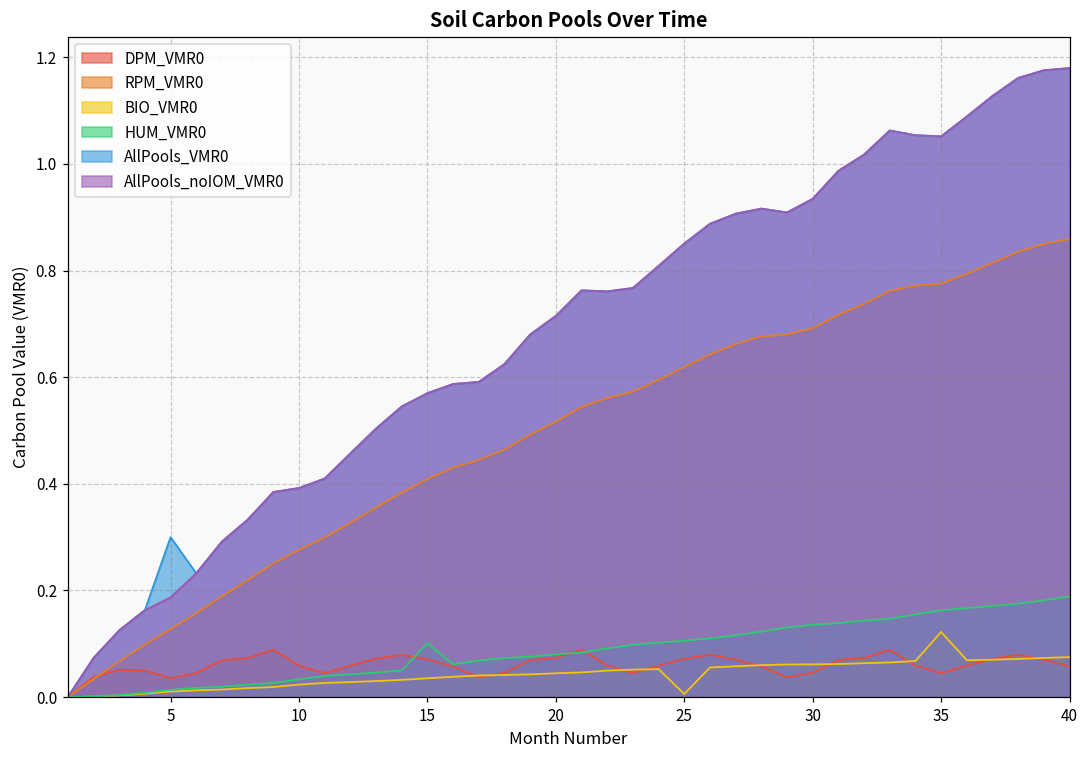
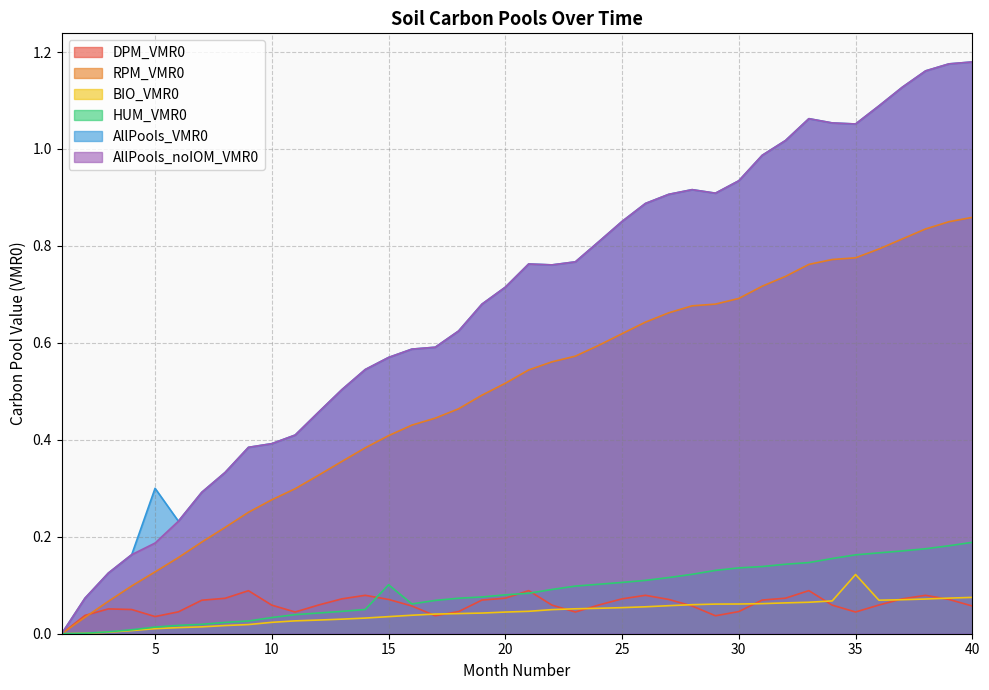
BIO_VMR0, 25: 0.01 -> 0.05
